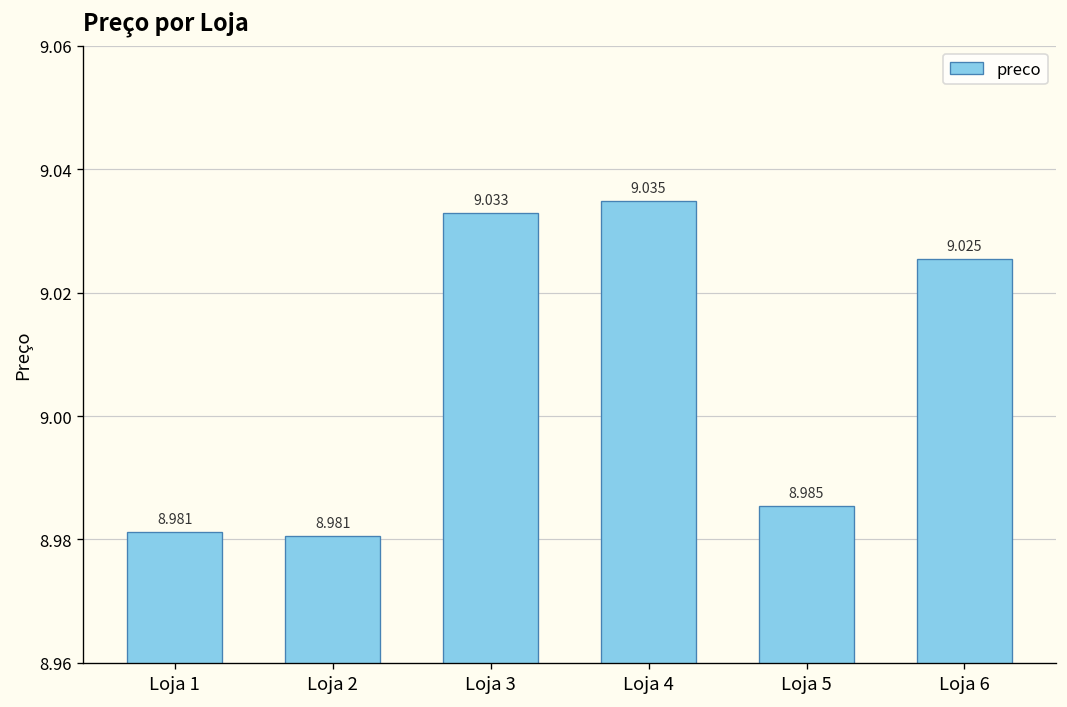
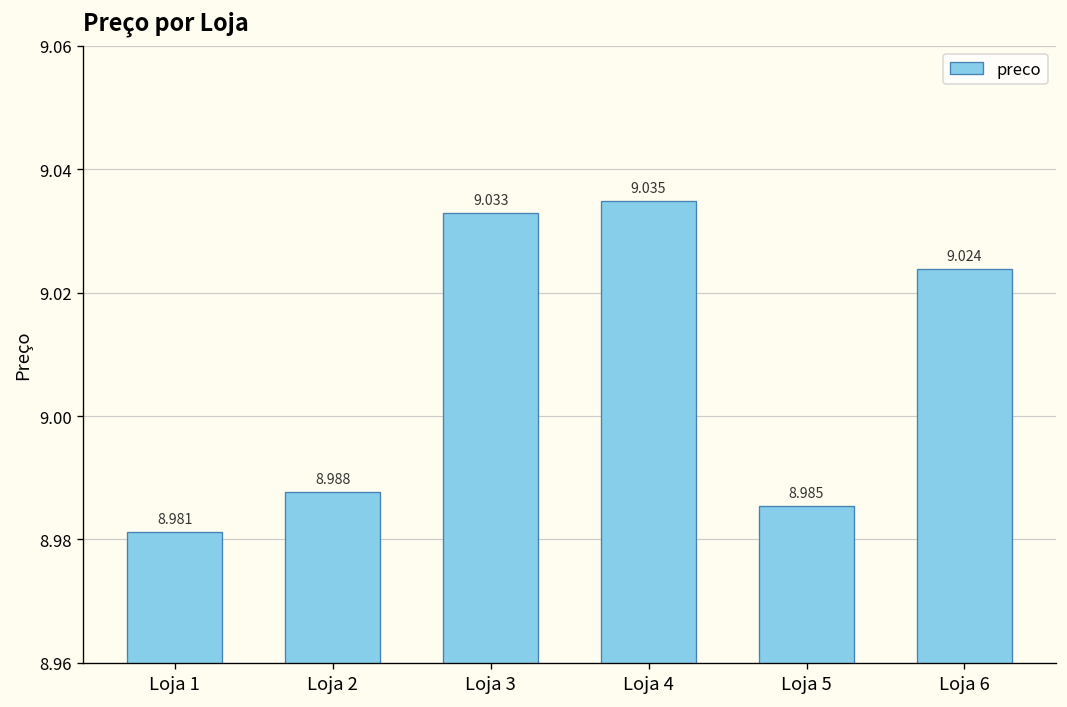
Loja 2: 8.981 -> 8.988
Loja 6: 9.025 -> 9.024
